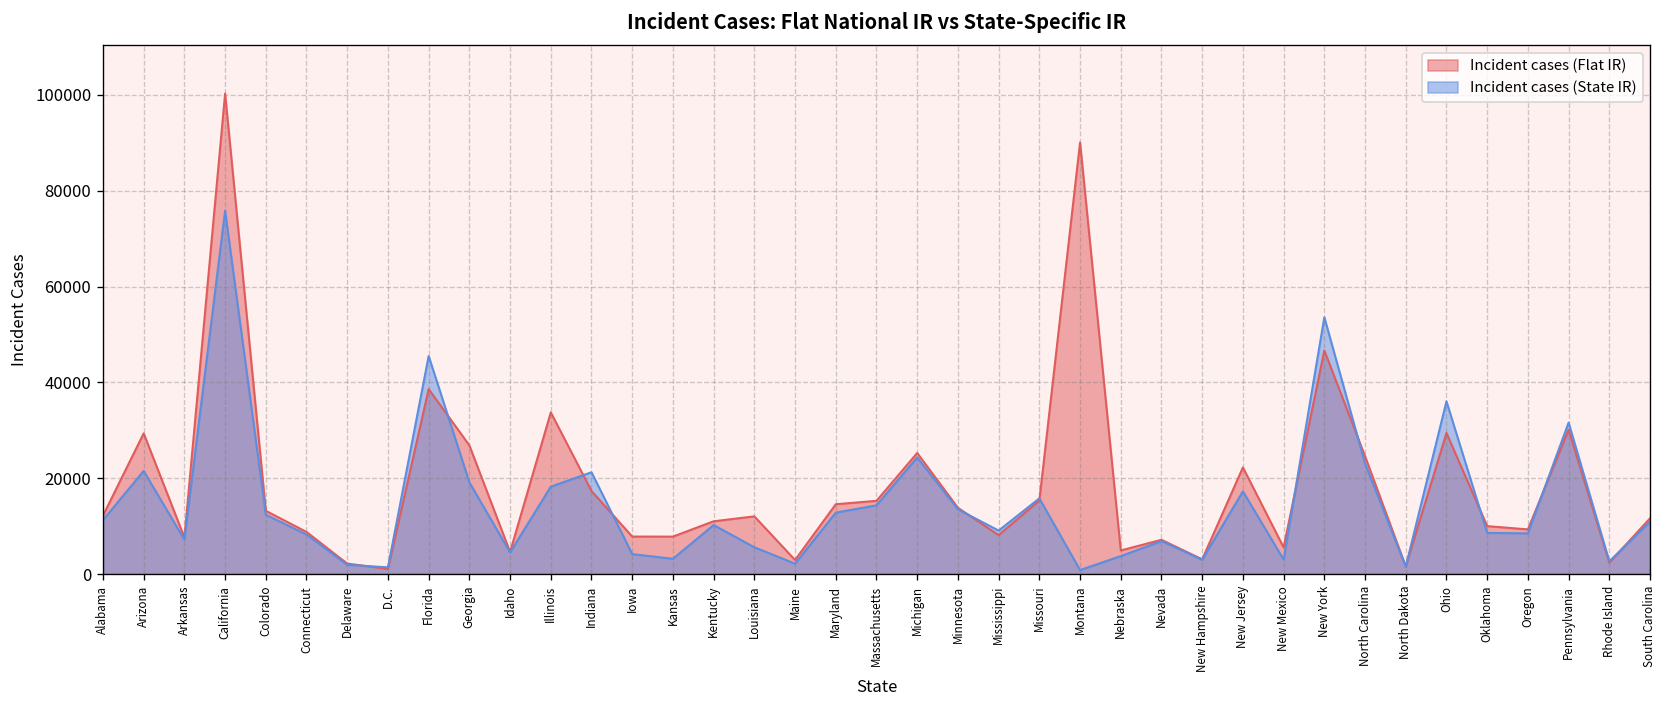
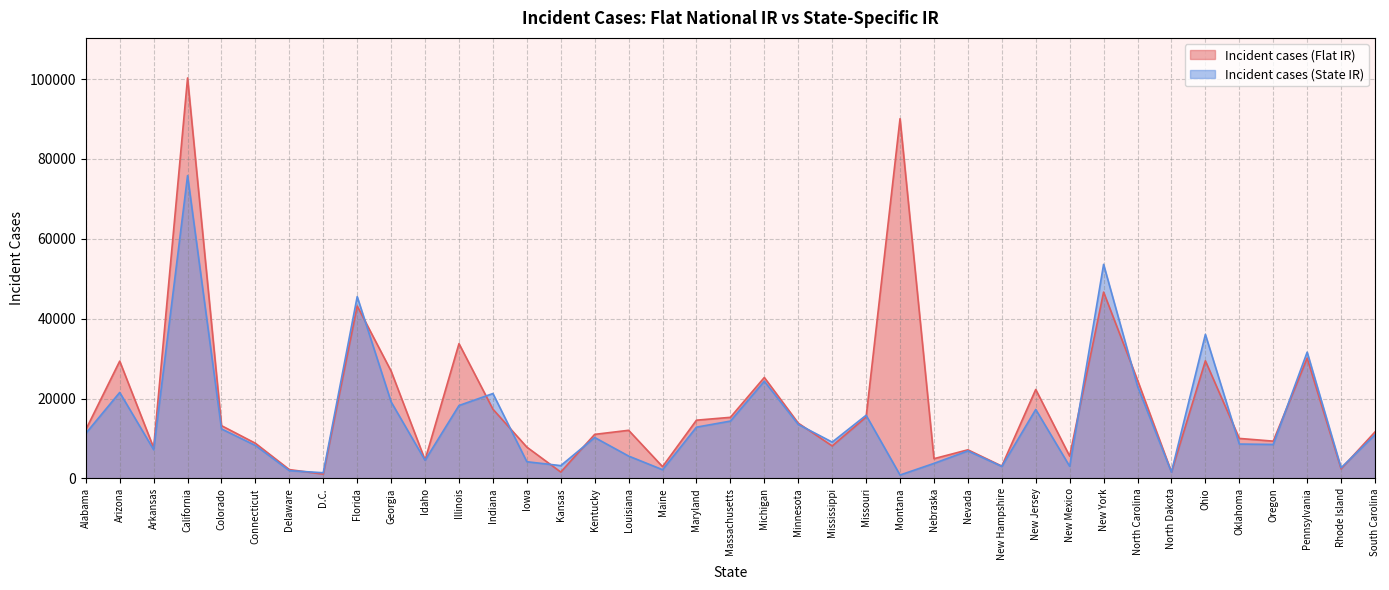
Incident cases (Flat IR), Florida: 39000 -> 43000
Incident cases (Flat IR), Kansas: 8000 -> 2000
